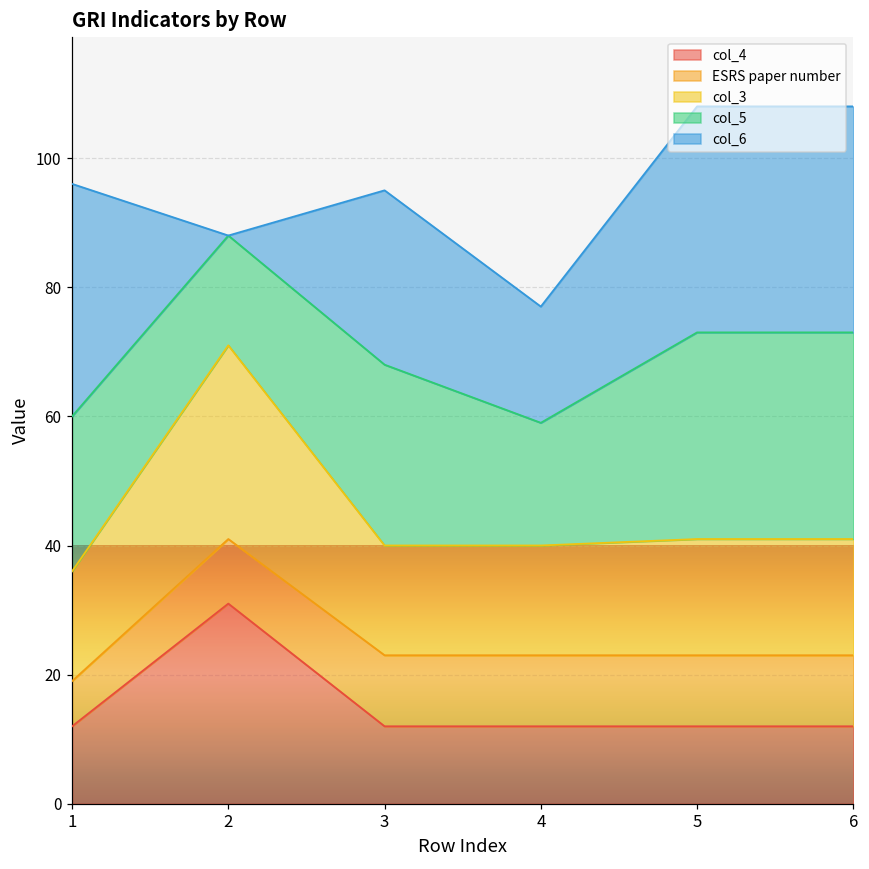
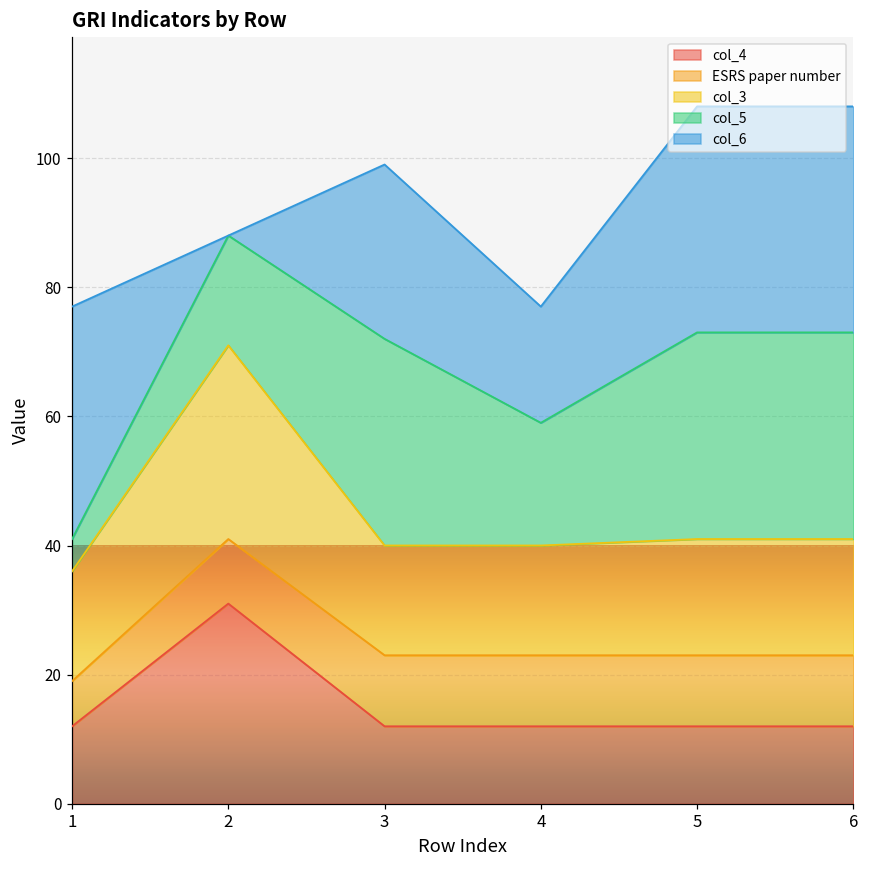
col_5, 1: 24 -> 5
col_5, 3: 28 -> 32
